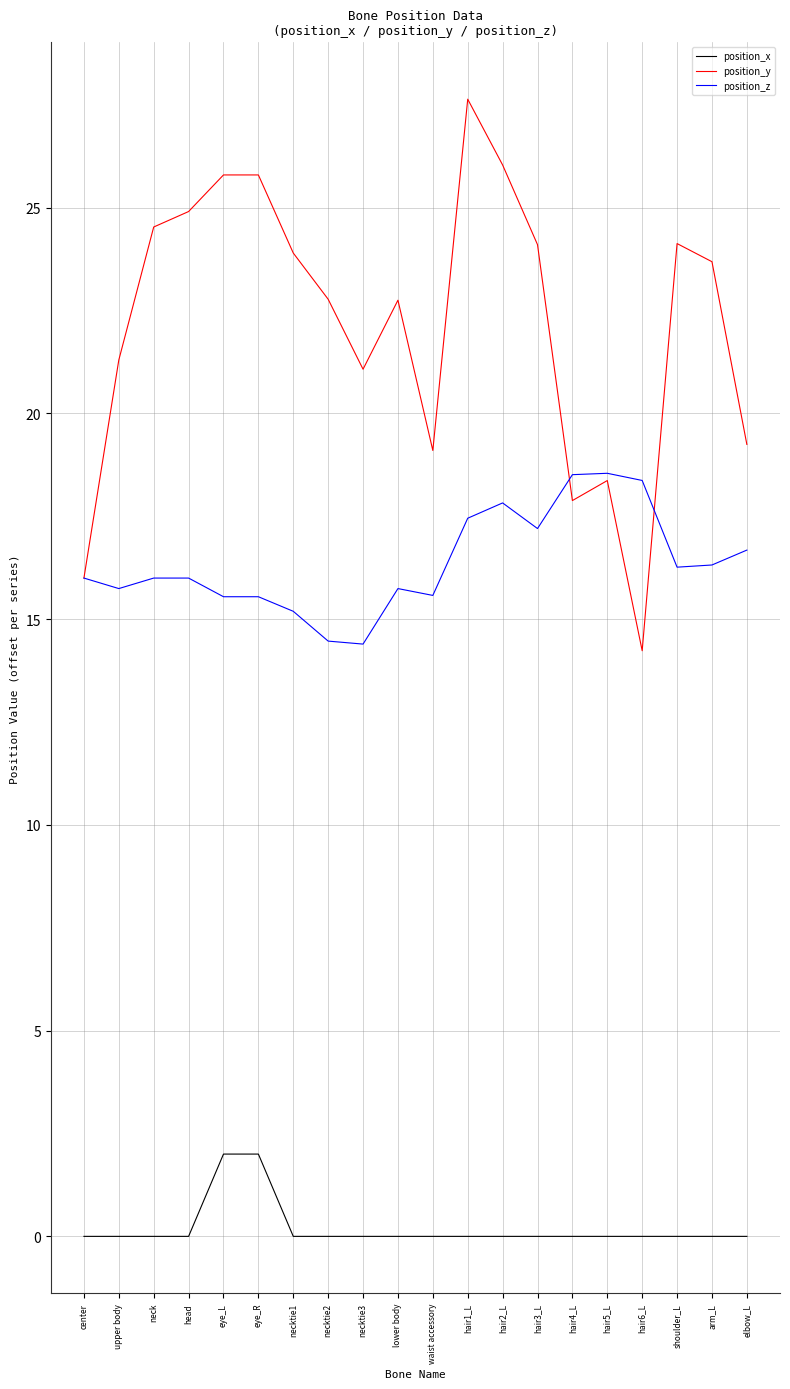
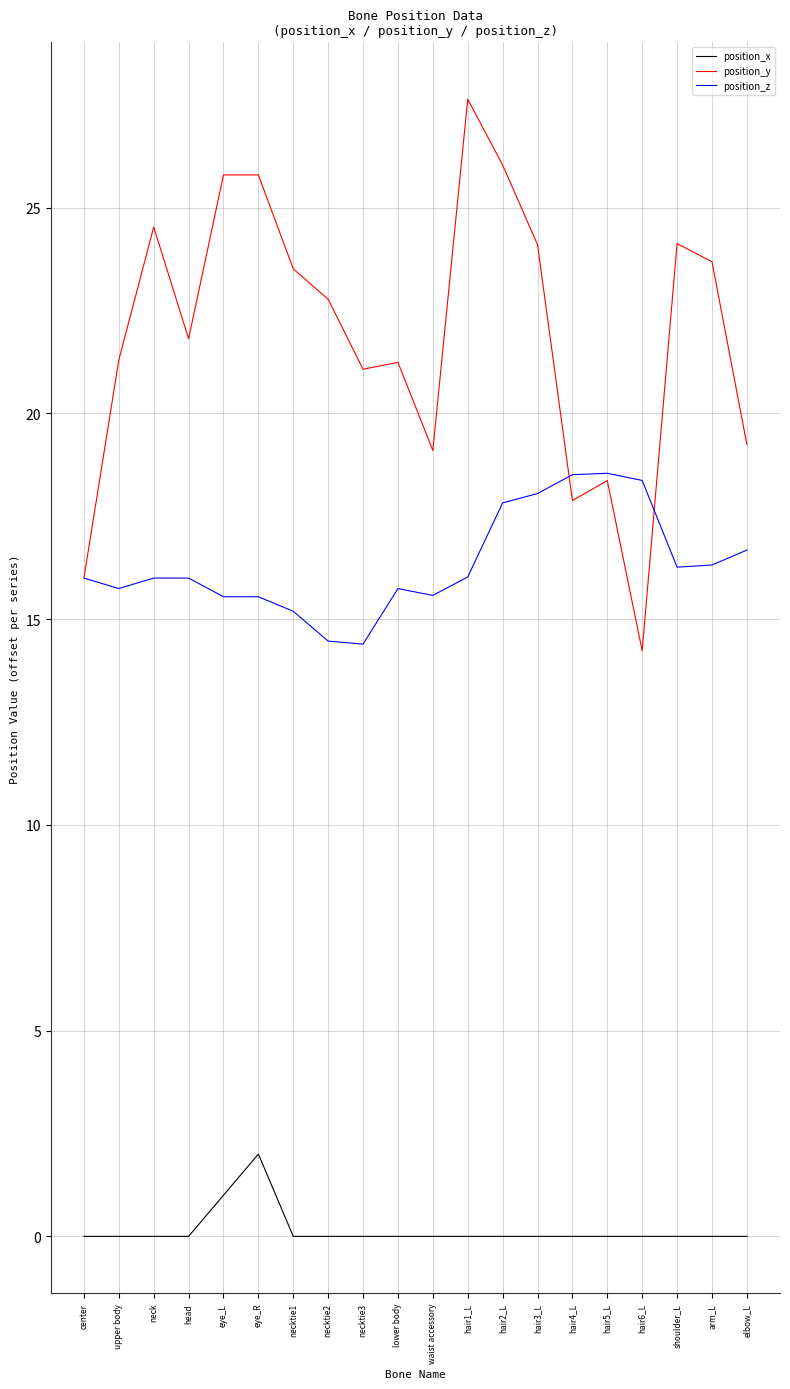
position_y, head: 24.9 -> 21.8
position_x, eye_L: 2 -> 1
position_y, necktie1: 23.9 -> 23.5
position_y, lower body: 22.8 -> 21.2
position_z, hair1_L: 17.5 -> 16.0
position_z, hair3_L: 17.2 -> 18.1
